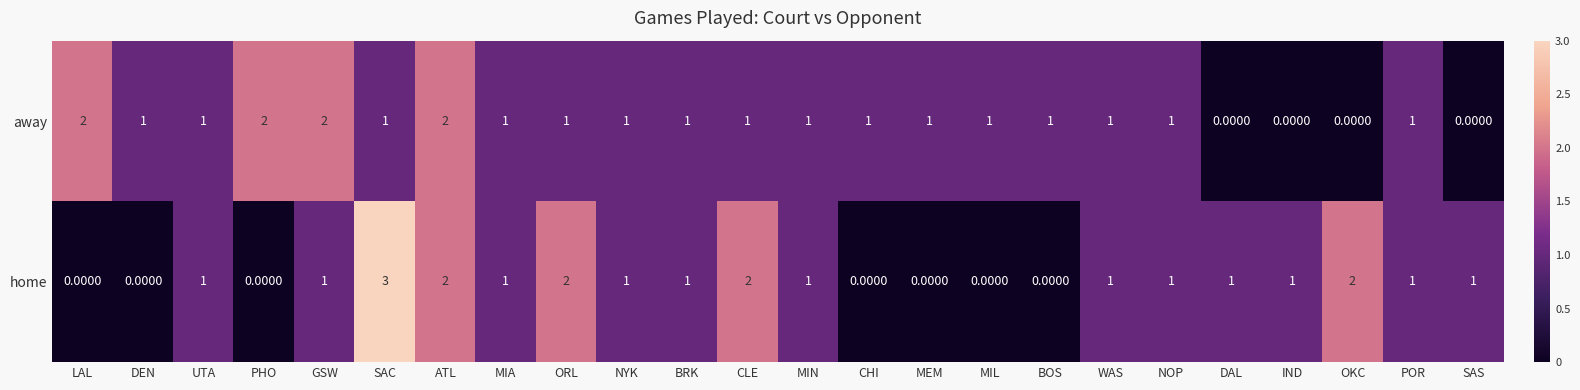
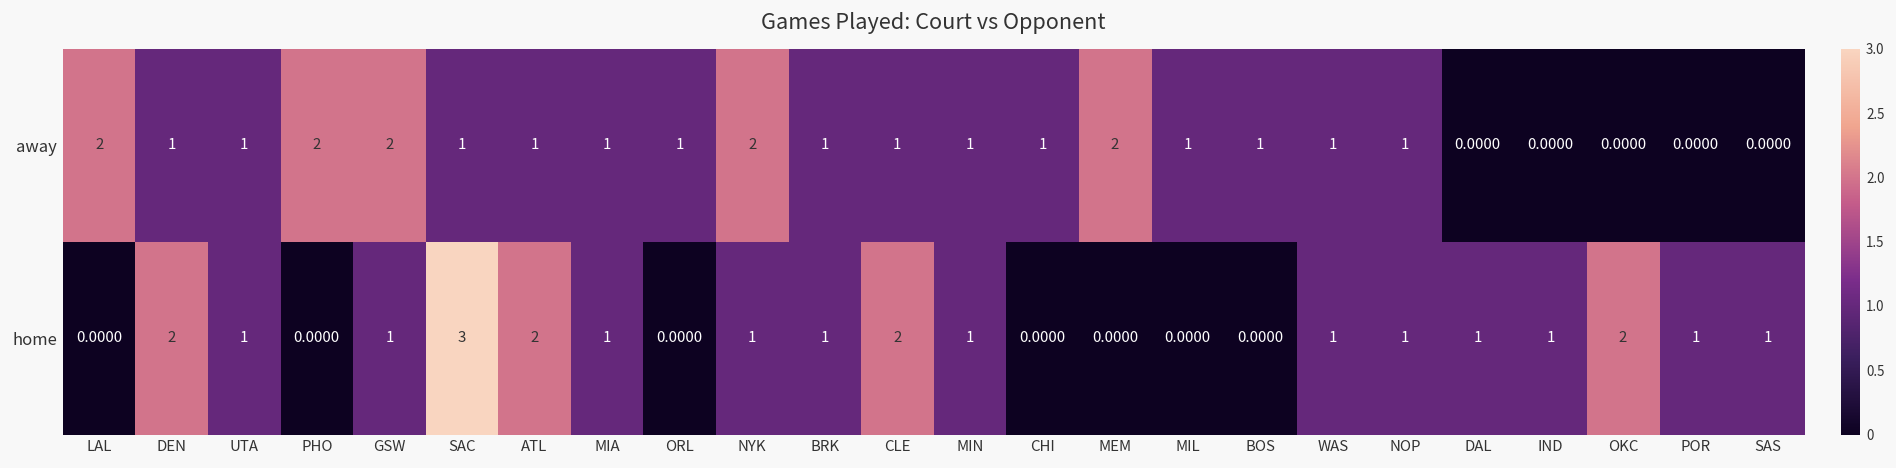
away, ATL: 2 -> 1
away, NYK: 1 -> 2
away, MEM: 1 -> 2
away, POR: 1 -> 0.0000
home, DEN: 0.0000 -> 2
home, ORL: 2 -> 0.0000
